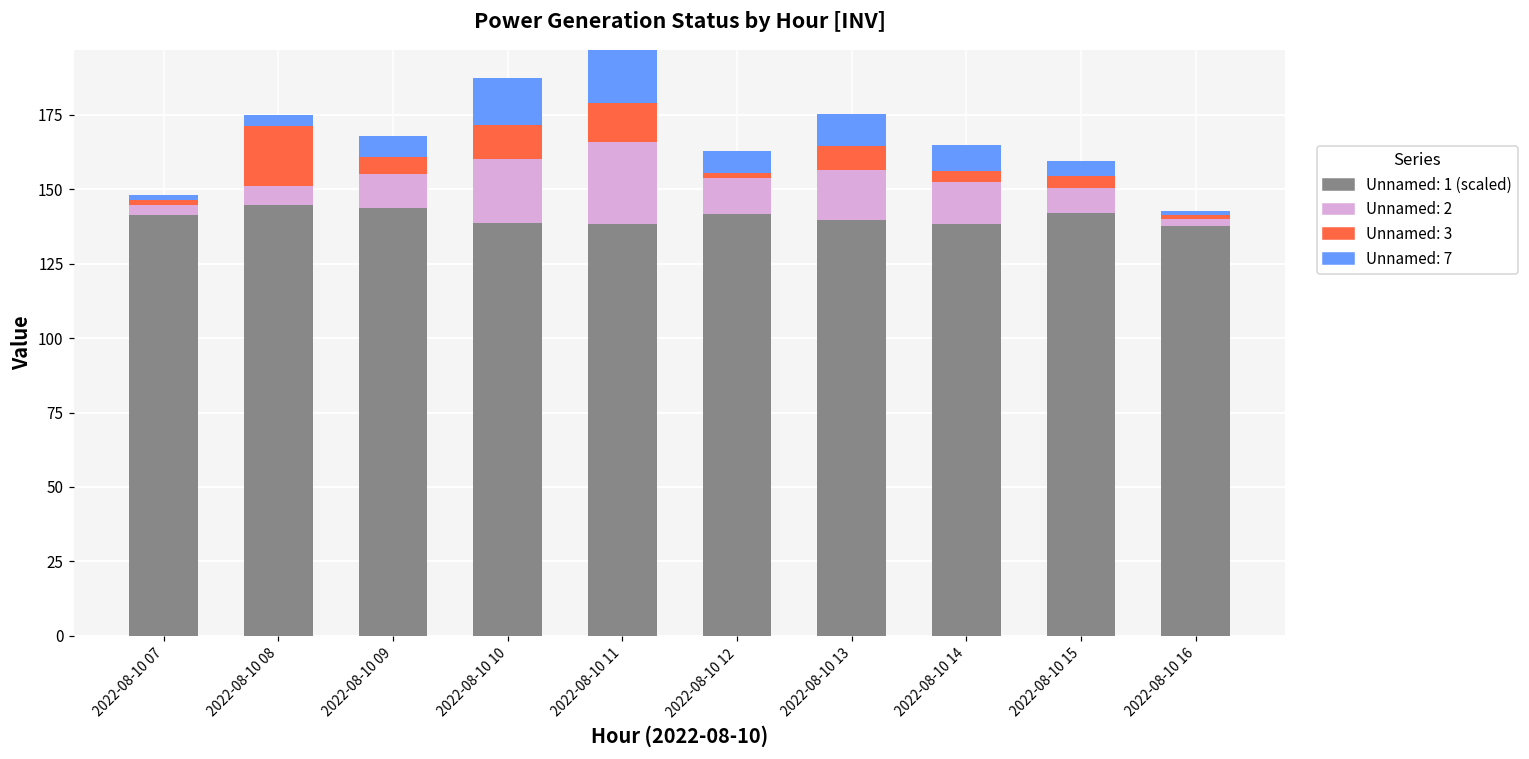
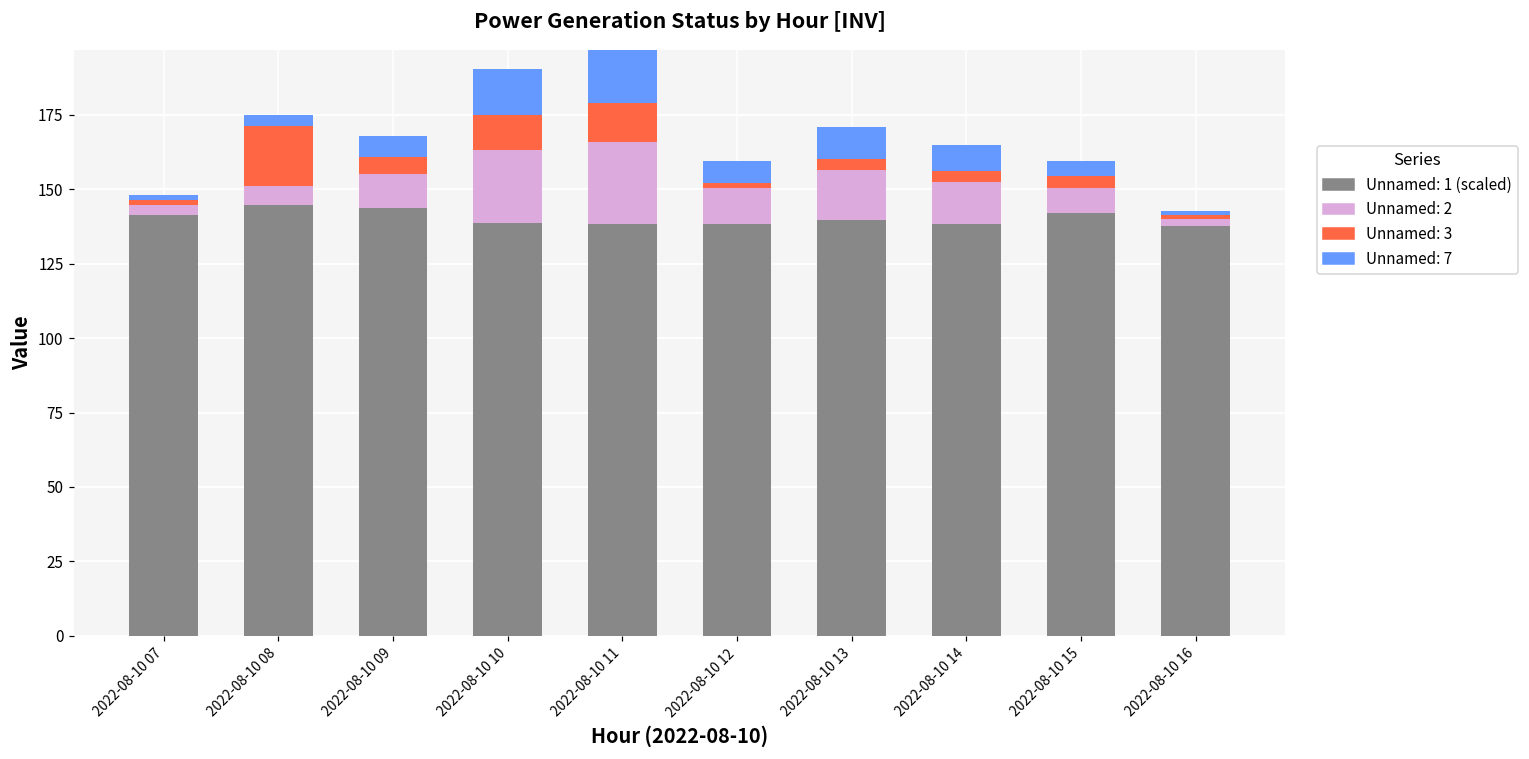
Unnamed: 2, 2022-08-10 10: 22 -> 25
Unnamed: 1 (scaled), 2022-08-10 12: 142 -> 138
Unnamed: 3, 2022-08-10 13: 8 -> 4
